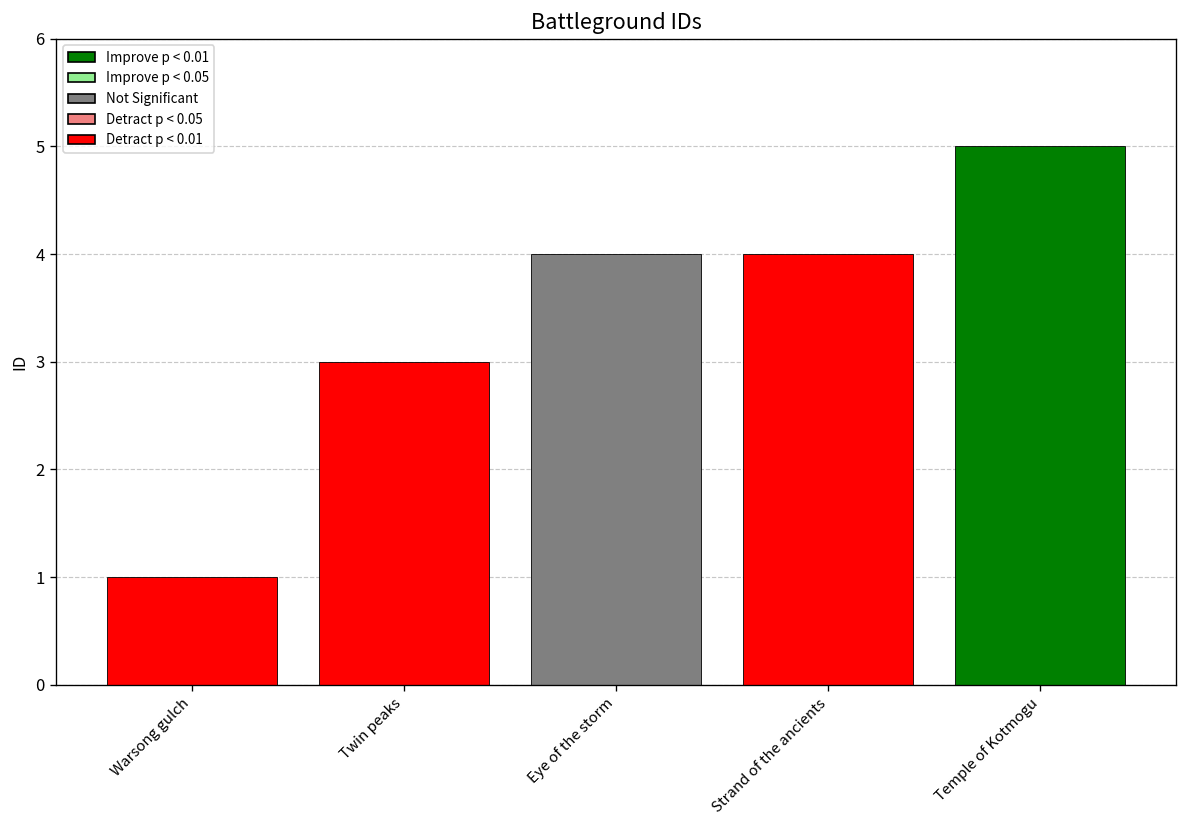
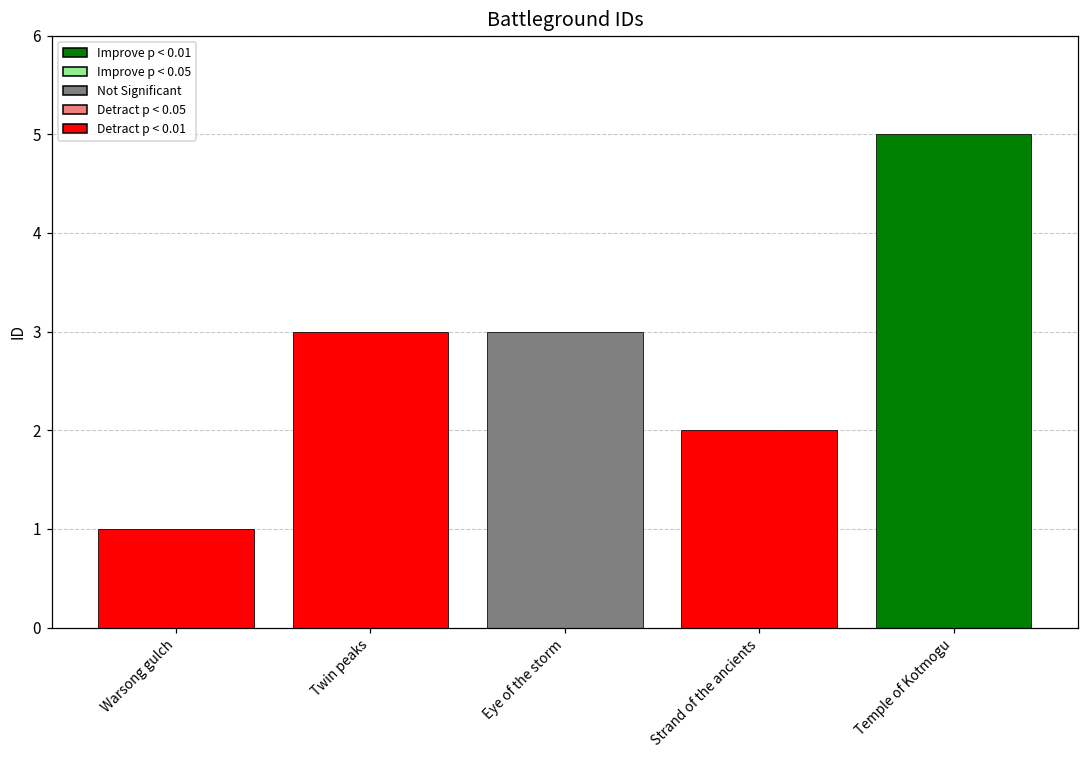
Eye of the storm: 4 -> 3
Strand of the ancients: 4 -> 2
